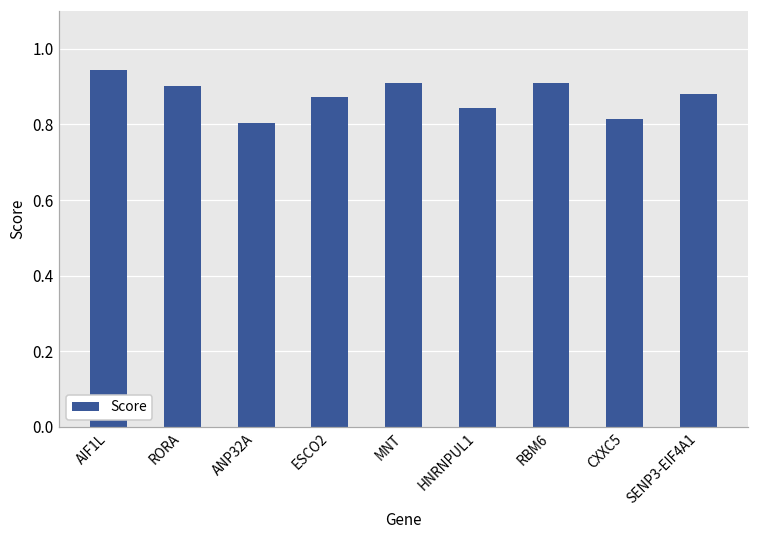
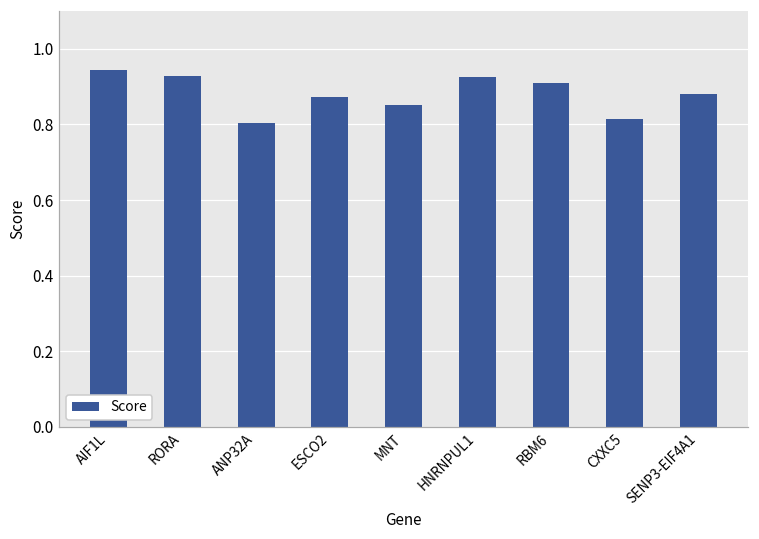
RORA: 0.90 -> 0.93
MNT: 0.91 -> 0.85
HNRNPUL1: 0.84 -> 0.92
